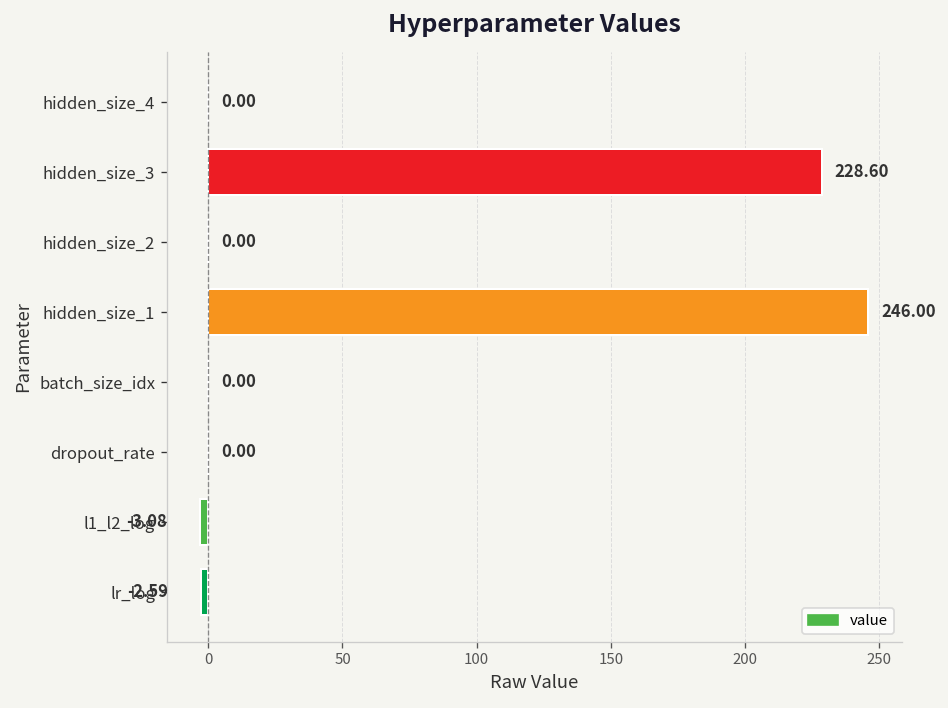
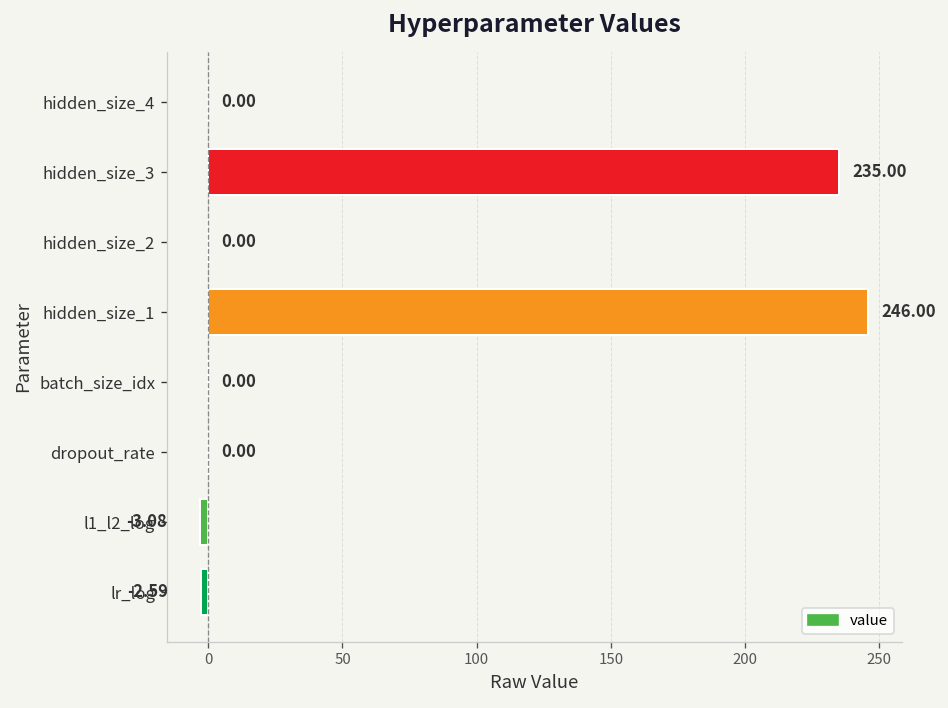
hidden_size_3: 228.60 -> 235.00
